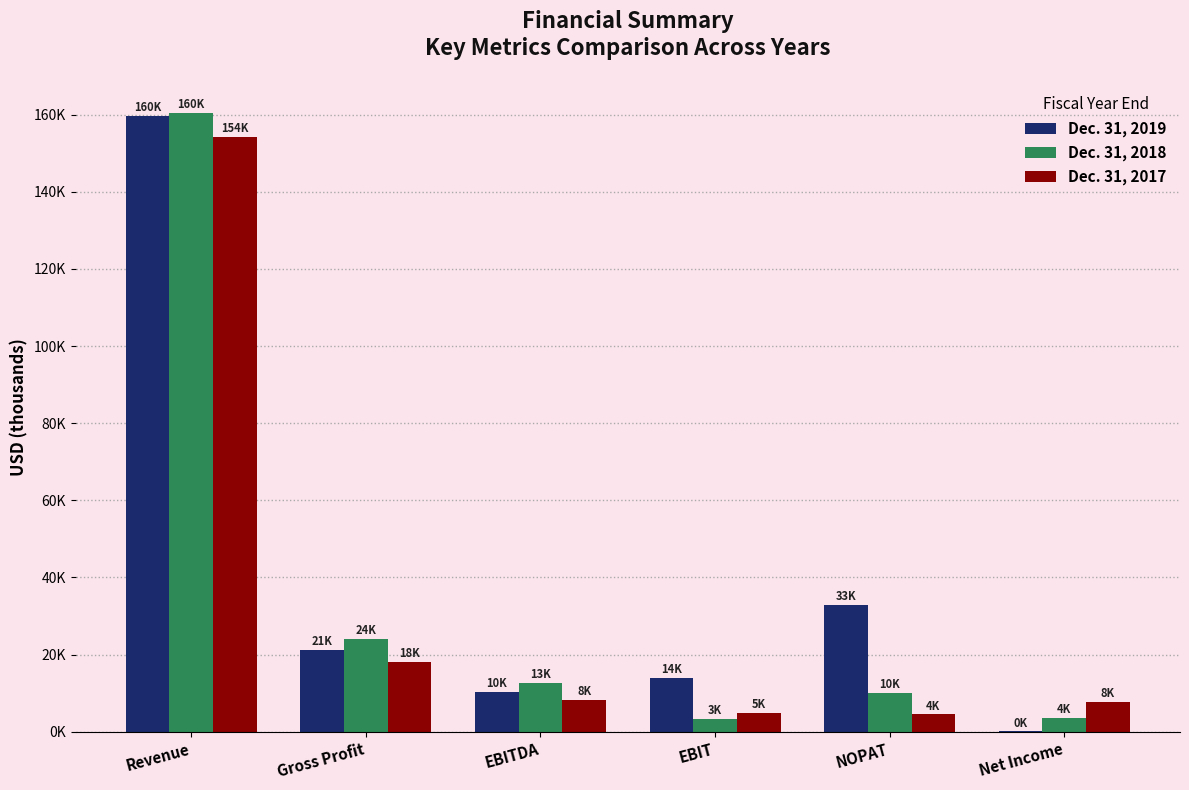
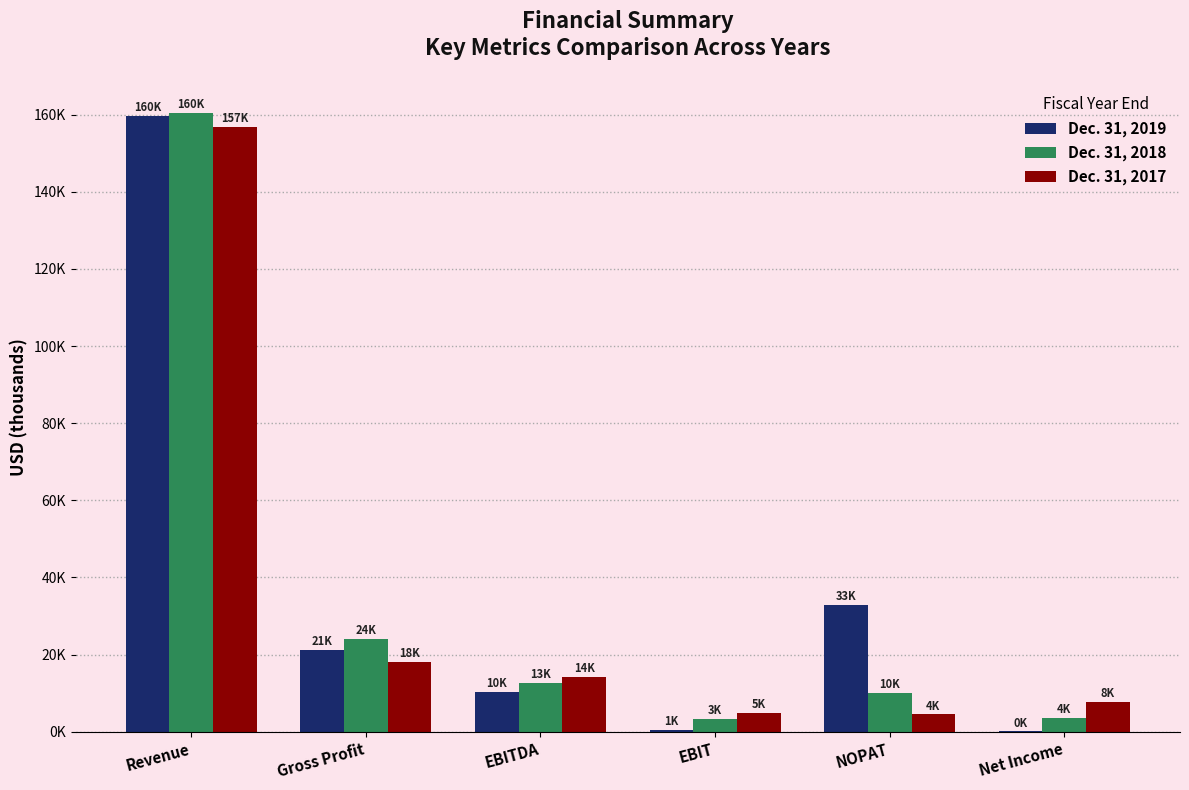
Dec. 31, 2017, Revenue: 154K -> 157K
Dec. 31, 2017, EBITDA: 8K -> 14K
Dec. 31, 2019, EBIT: 14K -> 1K
